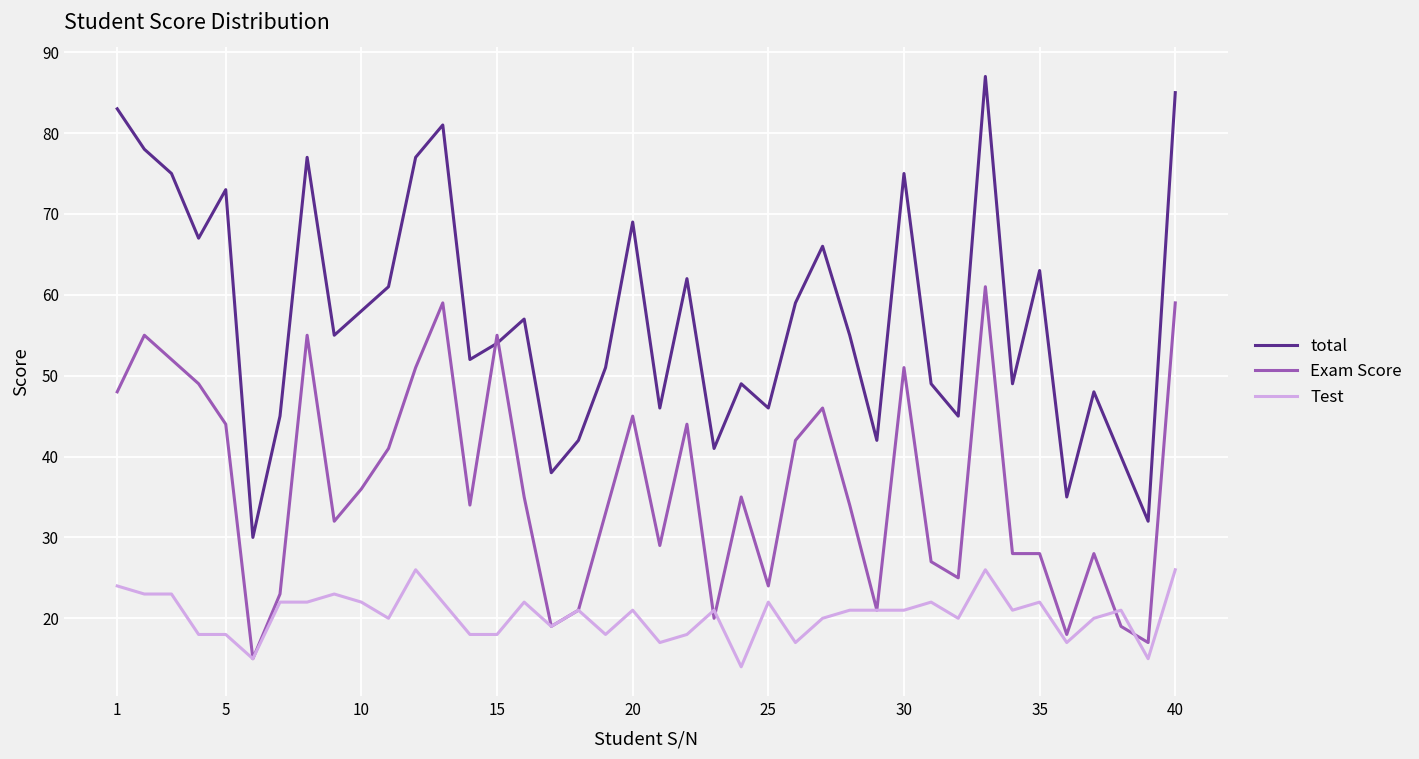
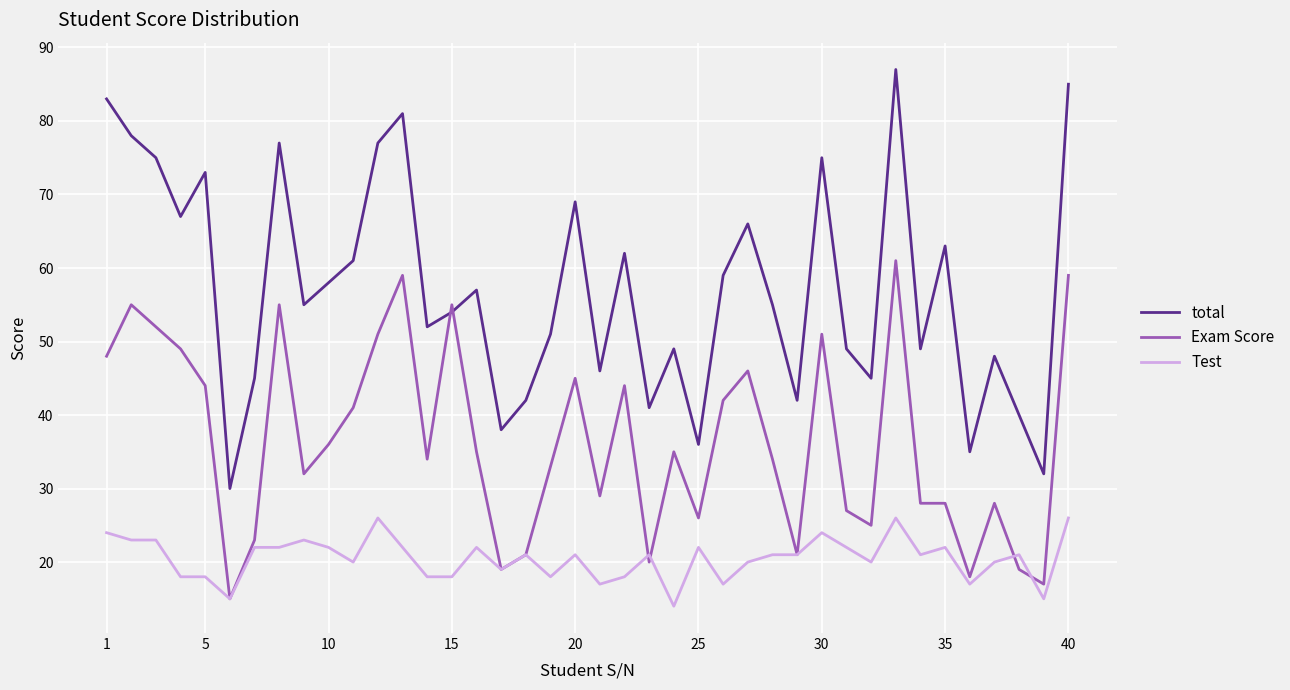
total, 25: 46 -> 36
Exam Score, 25: 24 -> 26
Test, 30: 21 -> 24
